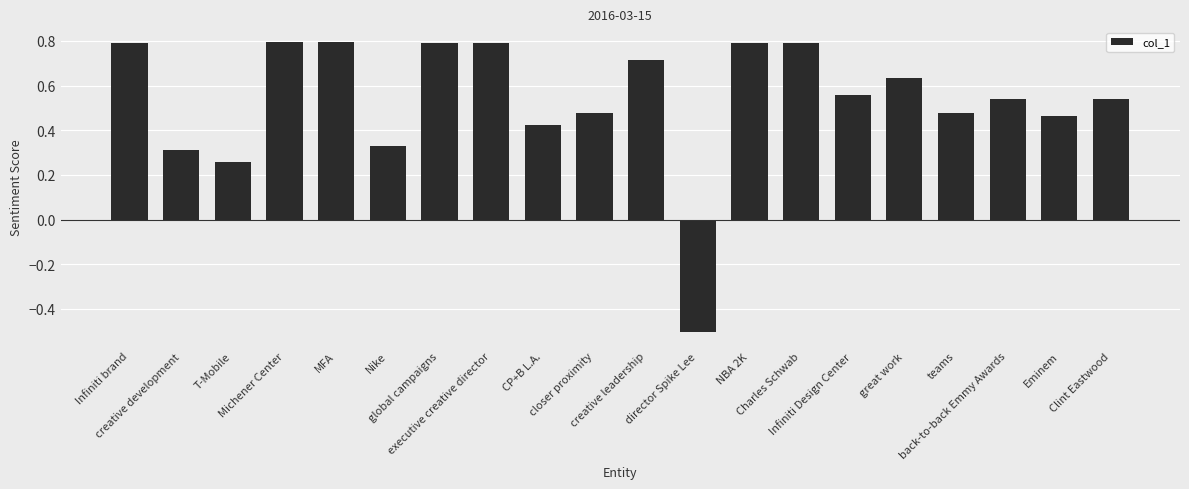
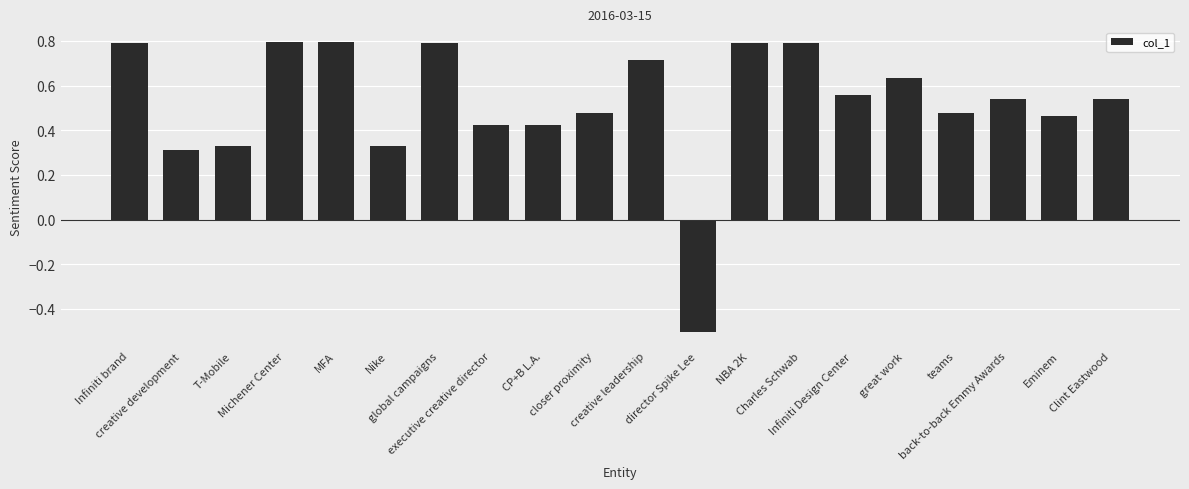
T-Mobile: 0.26 -> 0.33
executive creative director: 0.79 -> 0.43
